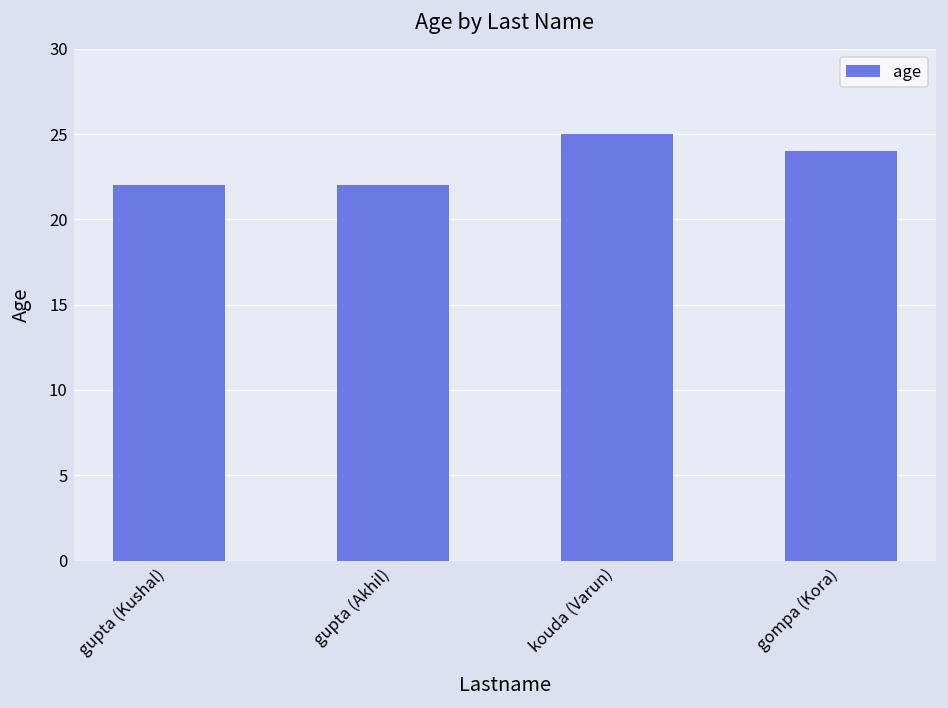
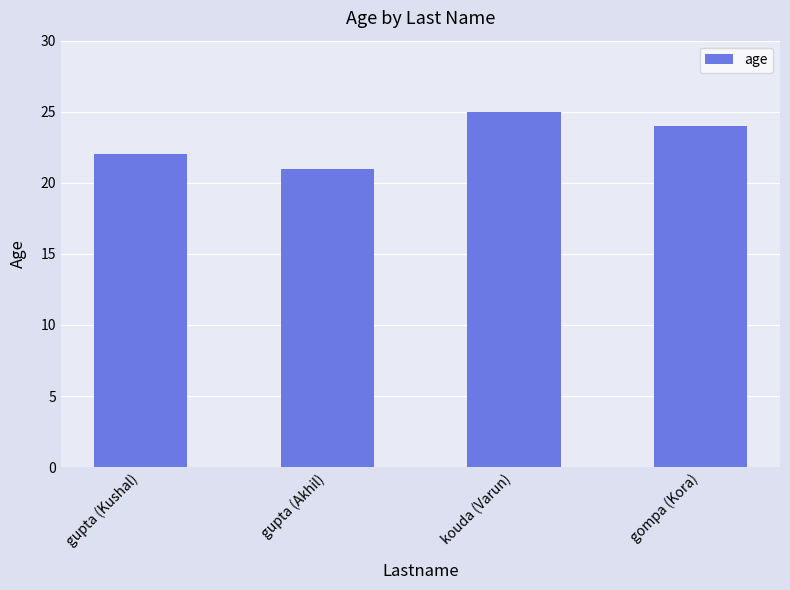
gupta (Akhil): 22 -> 21
